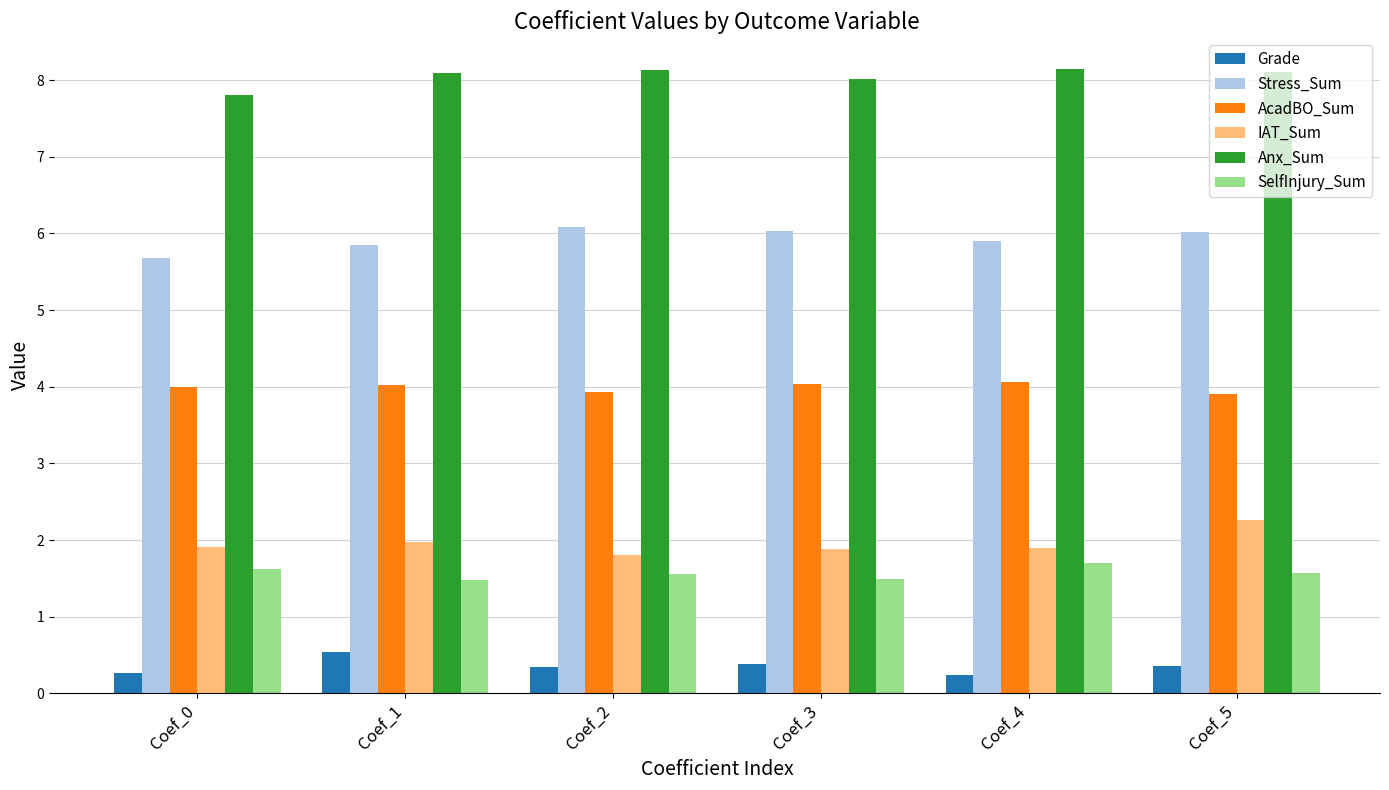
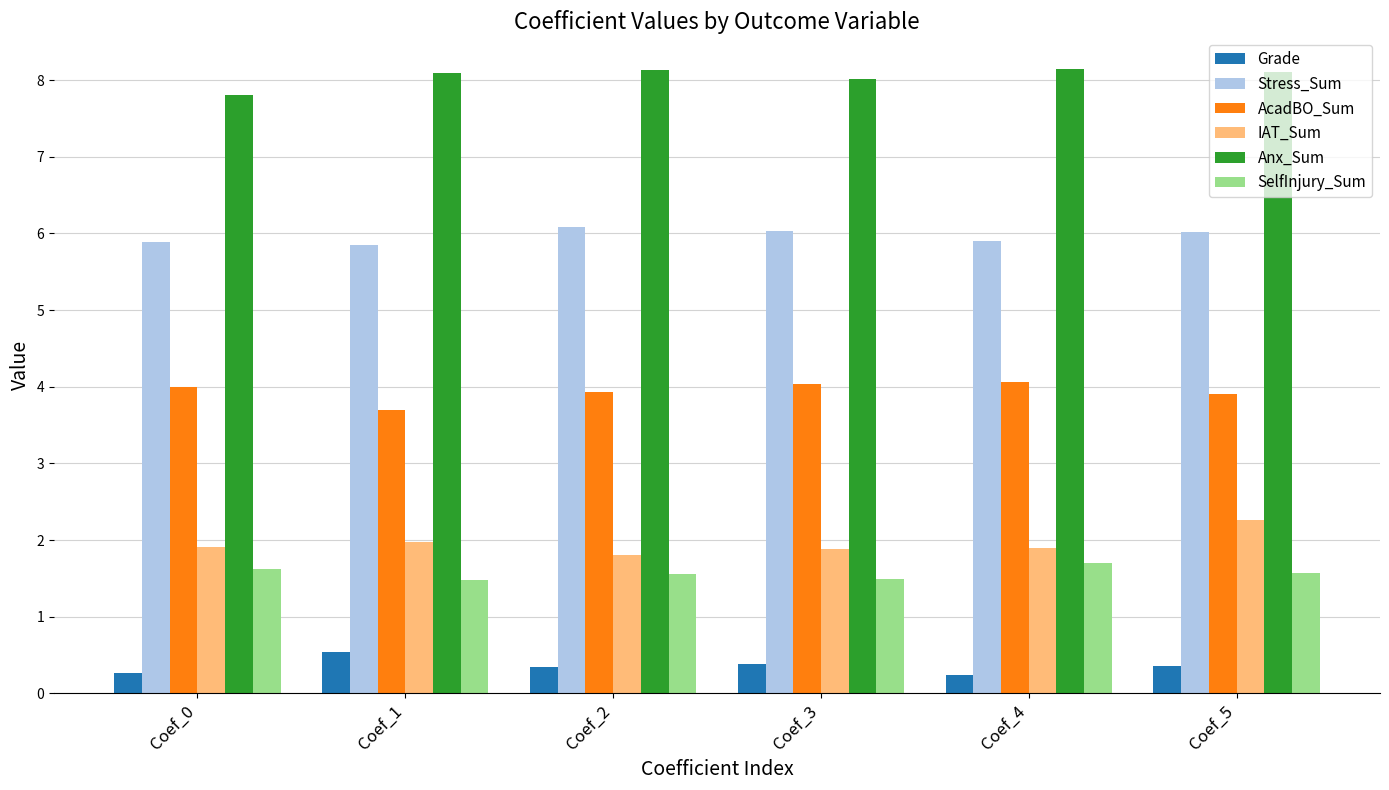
Stress_Sum, Coef_0: 5.7 -> 5.9
AcadBO_Sum, Coef_1: 4.0 -> 3.7
